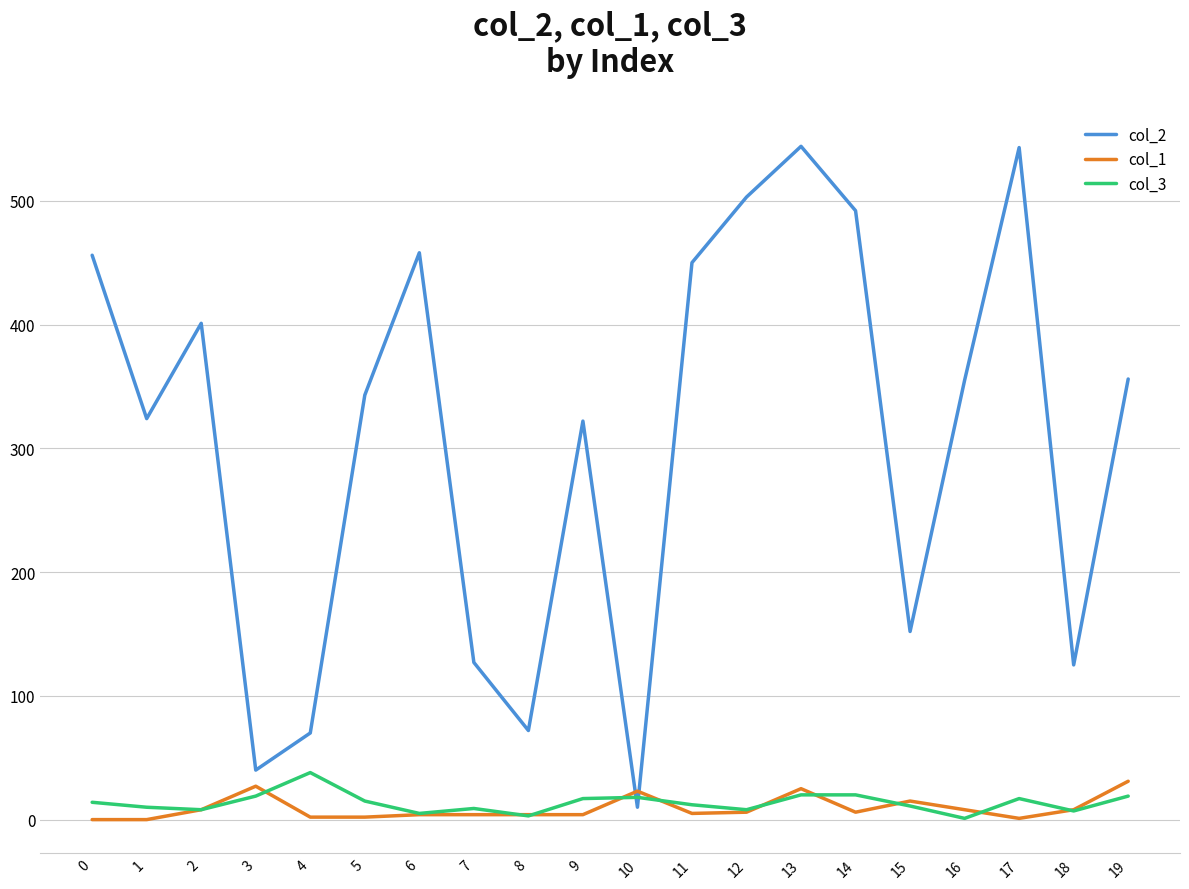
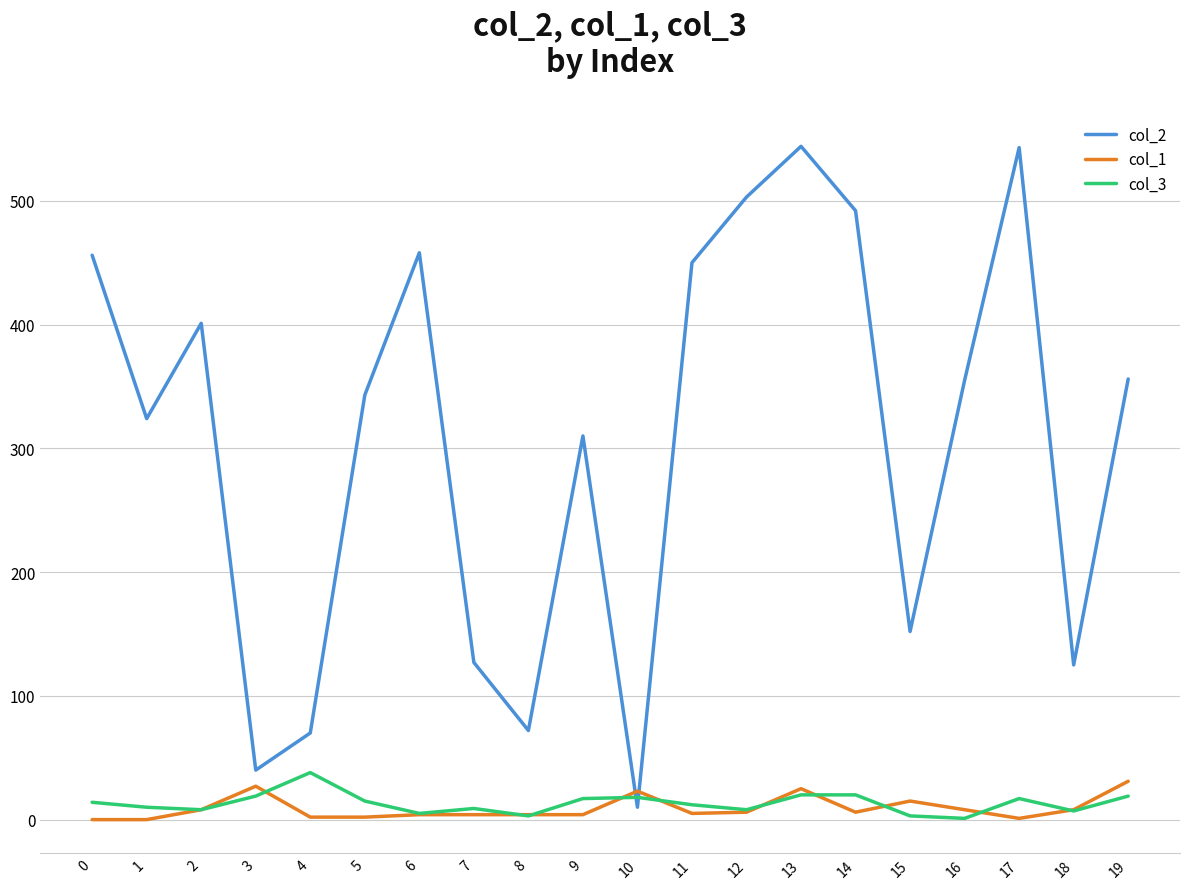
col_2, 9: 322 -> 310
col_3, 15: 11 -> 3
